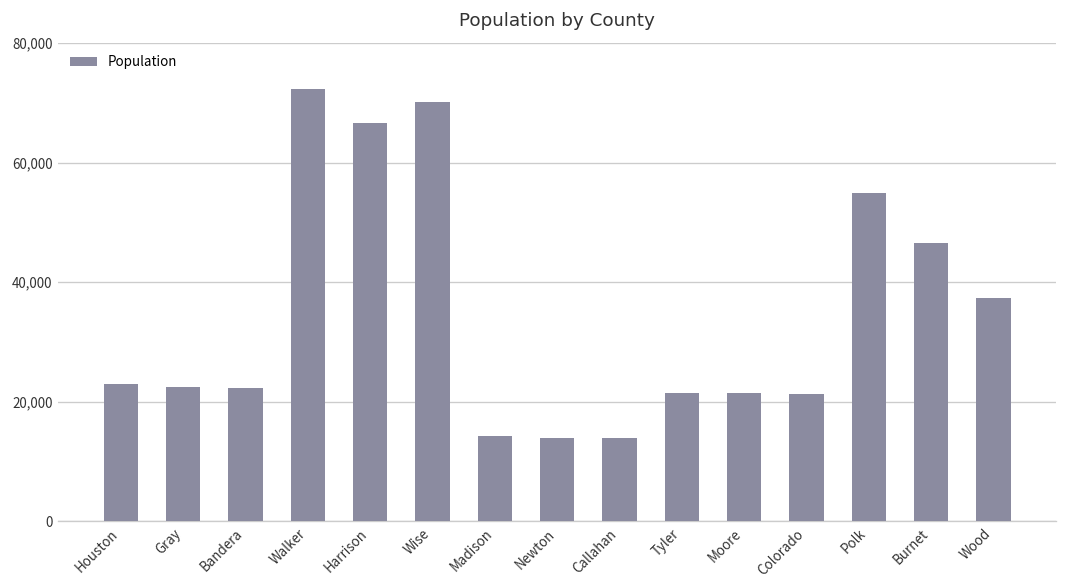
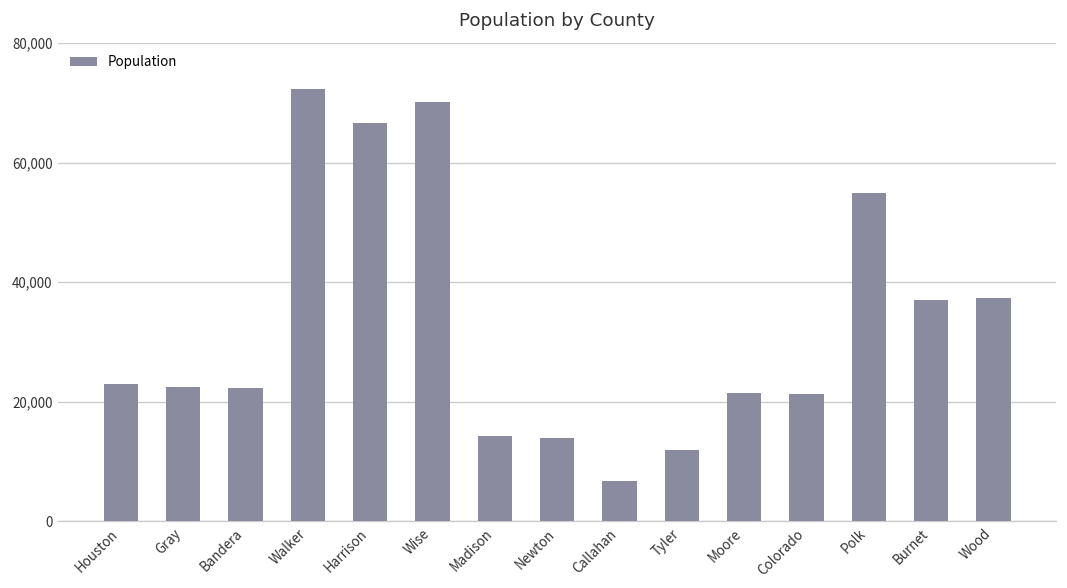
Callahan: 14,000 -> 7,000
Tyler: 22,000 -> 12,000
Burnet: 47,000 -> 37,000
